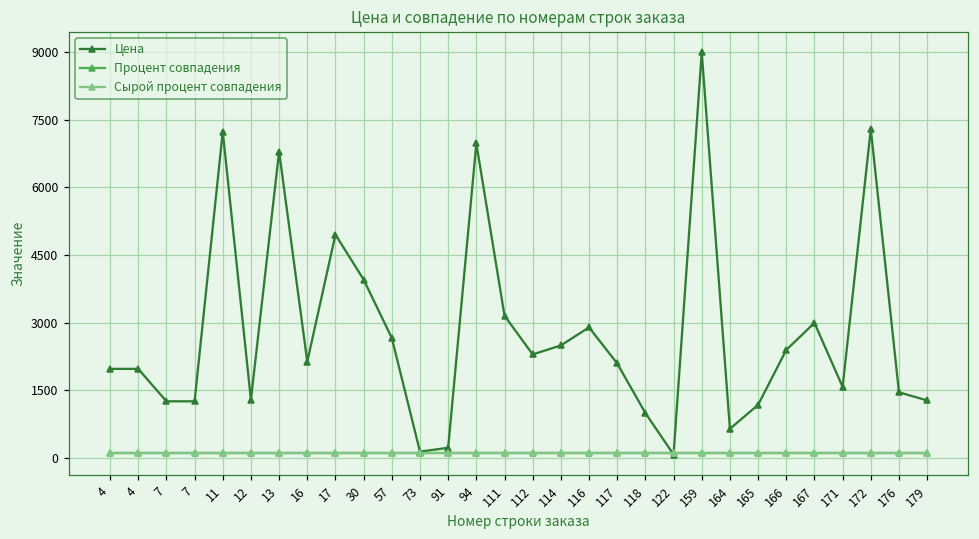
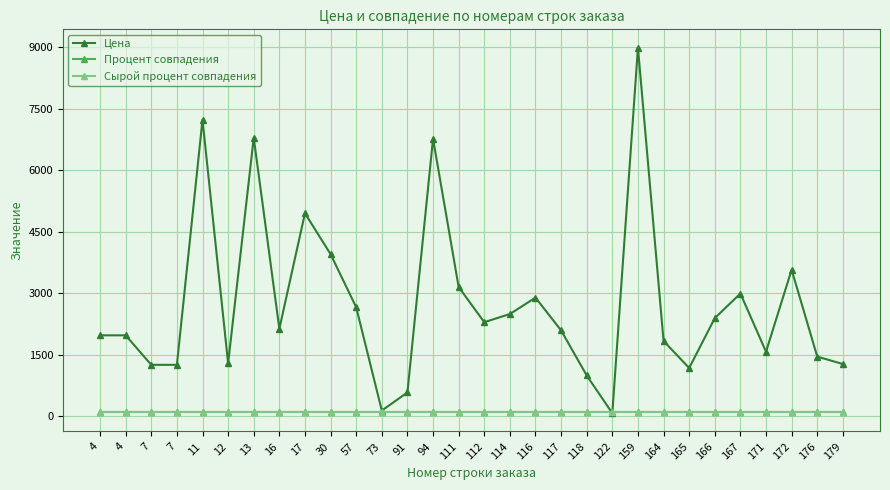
Цена, 91: 200 -> 600
Цена, 94: 7000 -> 6800
Цена, 164: 600 -> 1800
Цена, 172: 7300 -> 3600
